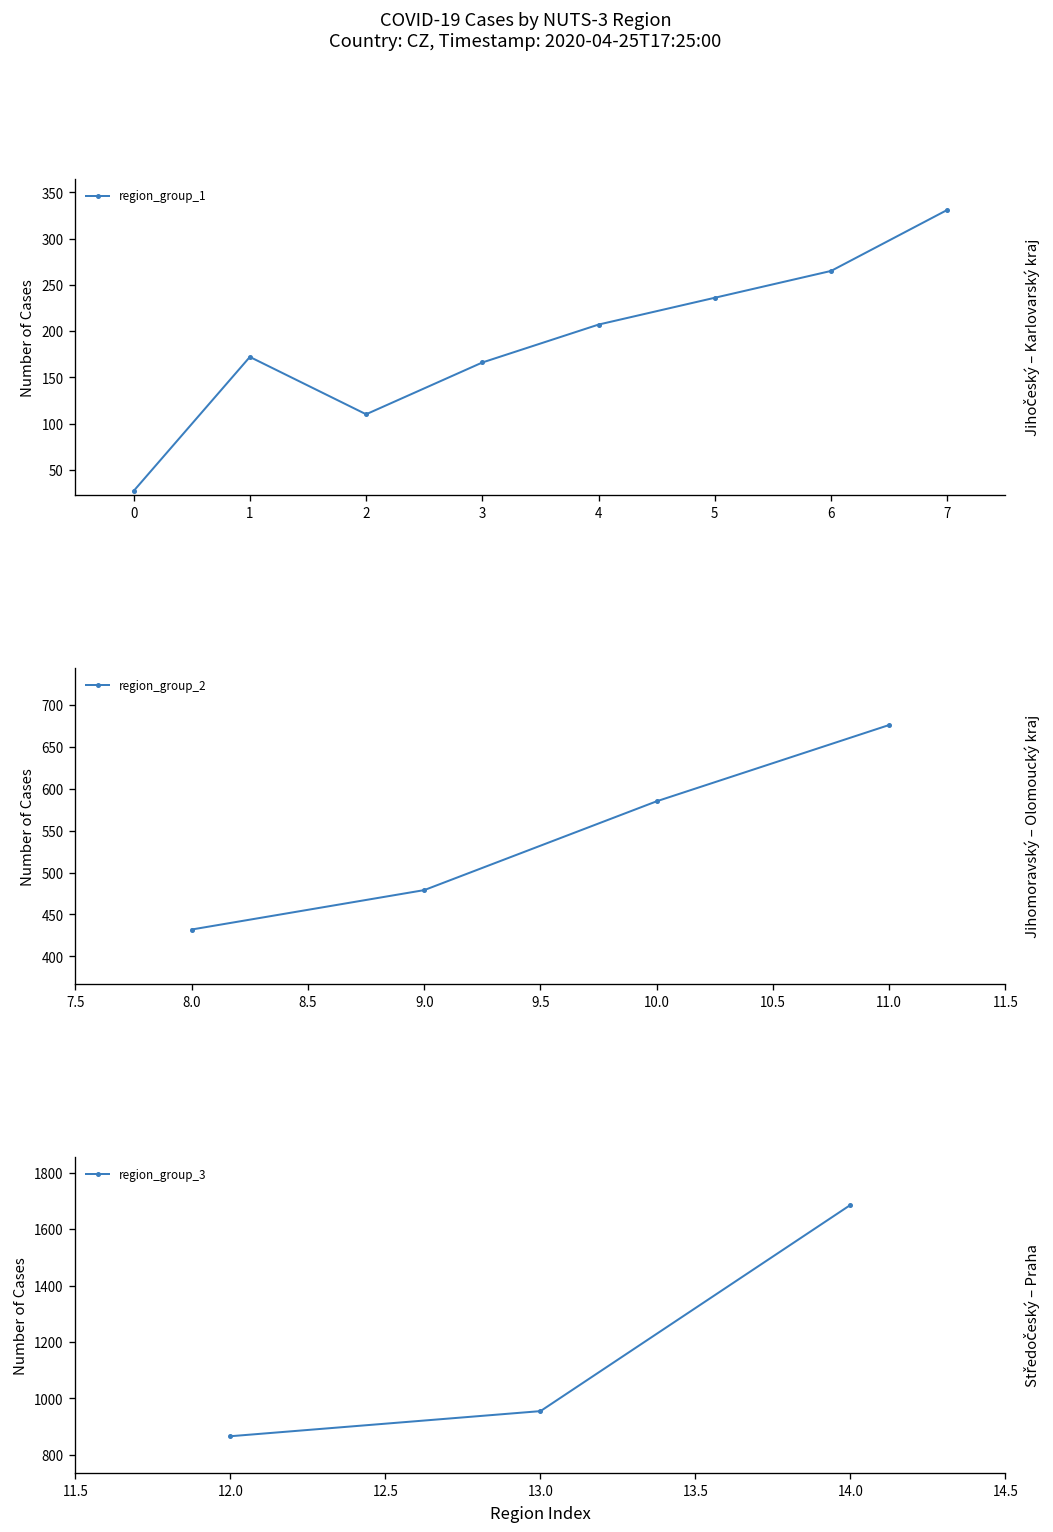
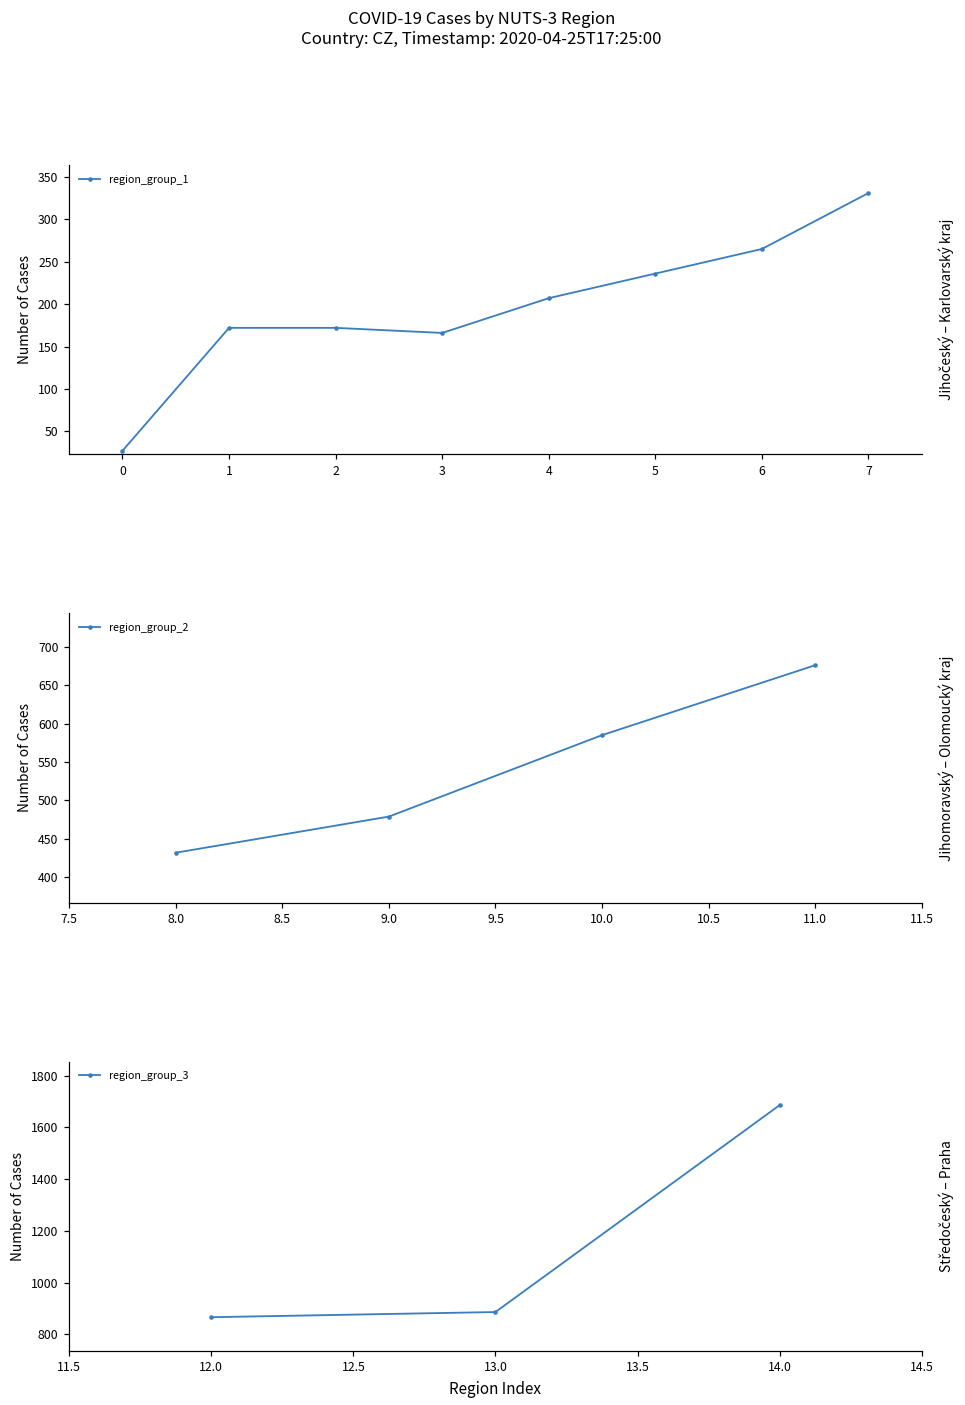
Jihočeský – Karlovarský kraj, 2: 110 -> 170
Středočeský – Praha, 13.0: 960 -> 890
